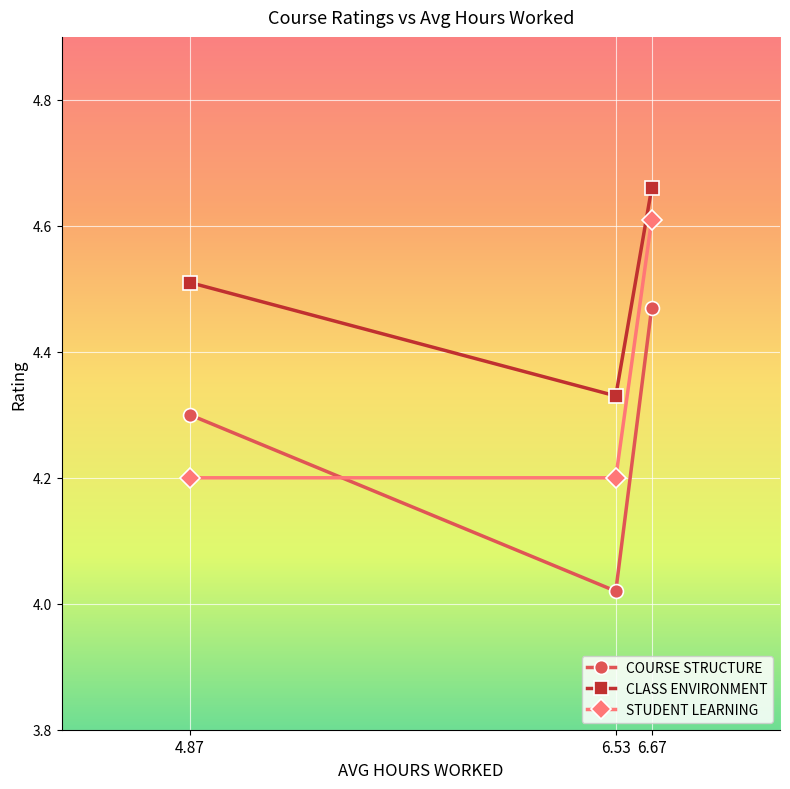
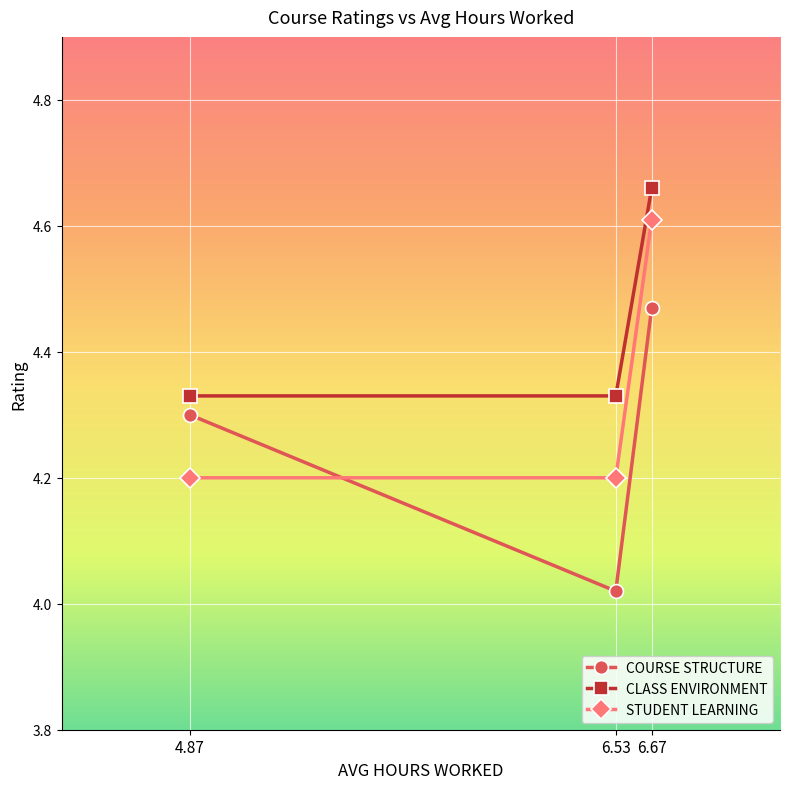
CLASS ENVIRONMENT, 4.87: 4.51 -> 4.33
